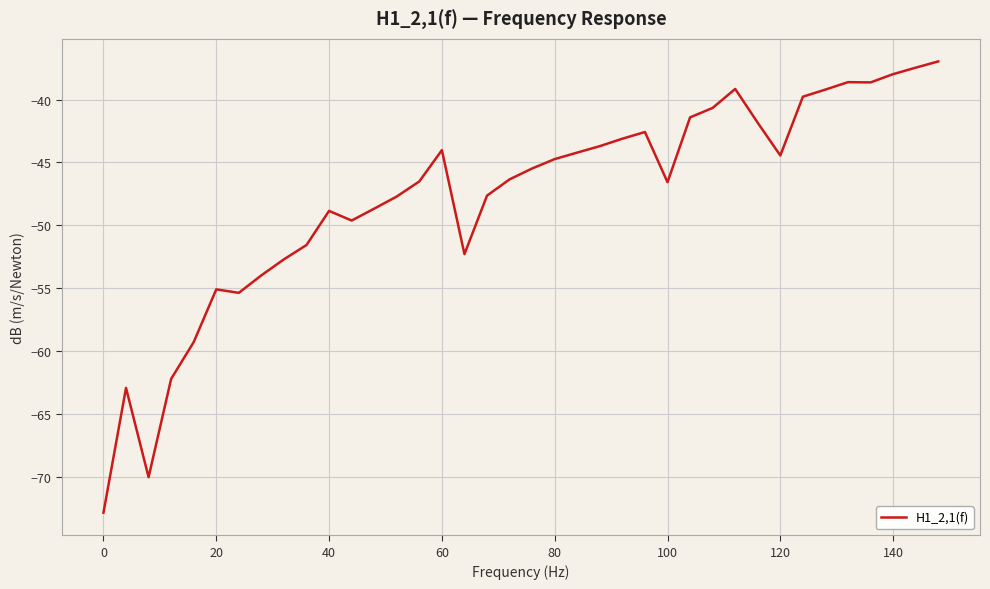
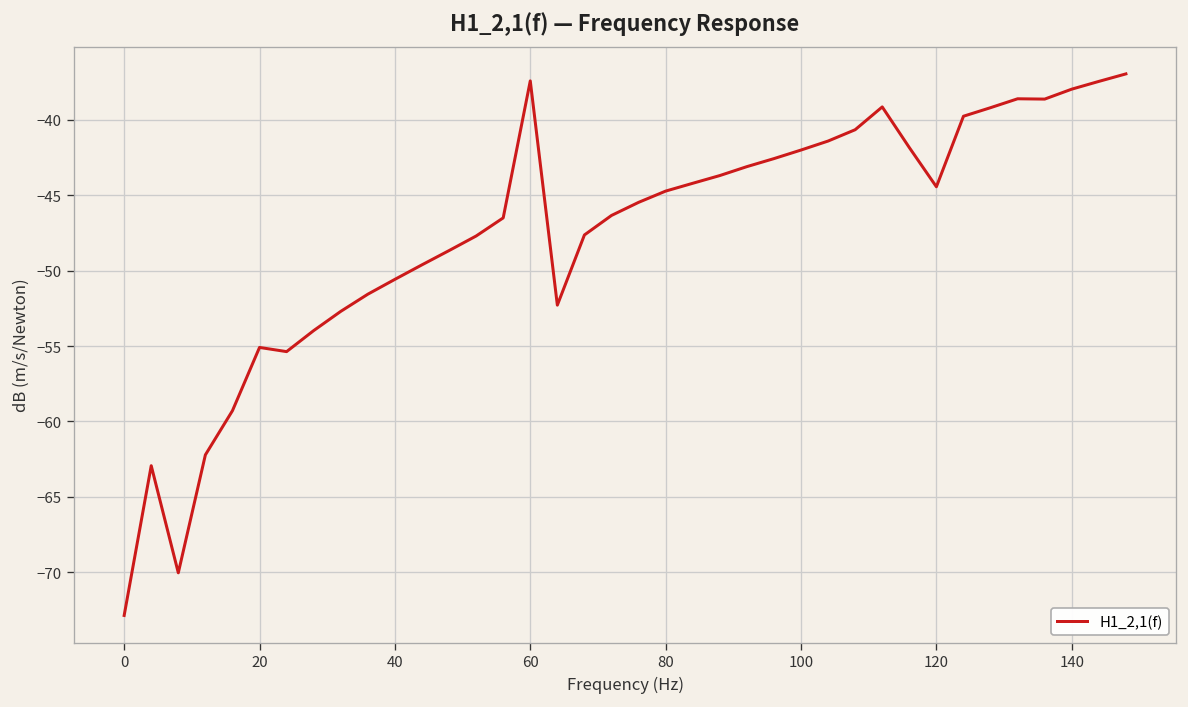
40: -48.9 -> -50.6
60: -44.0 -> -37.4
100: -46.6 -> -42.0
